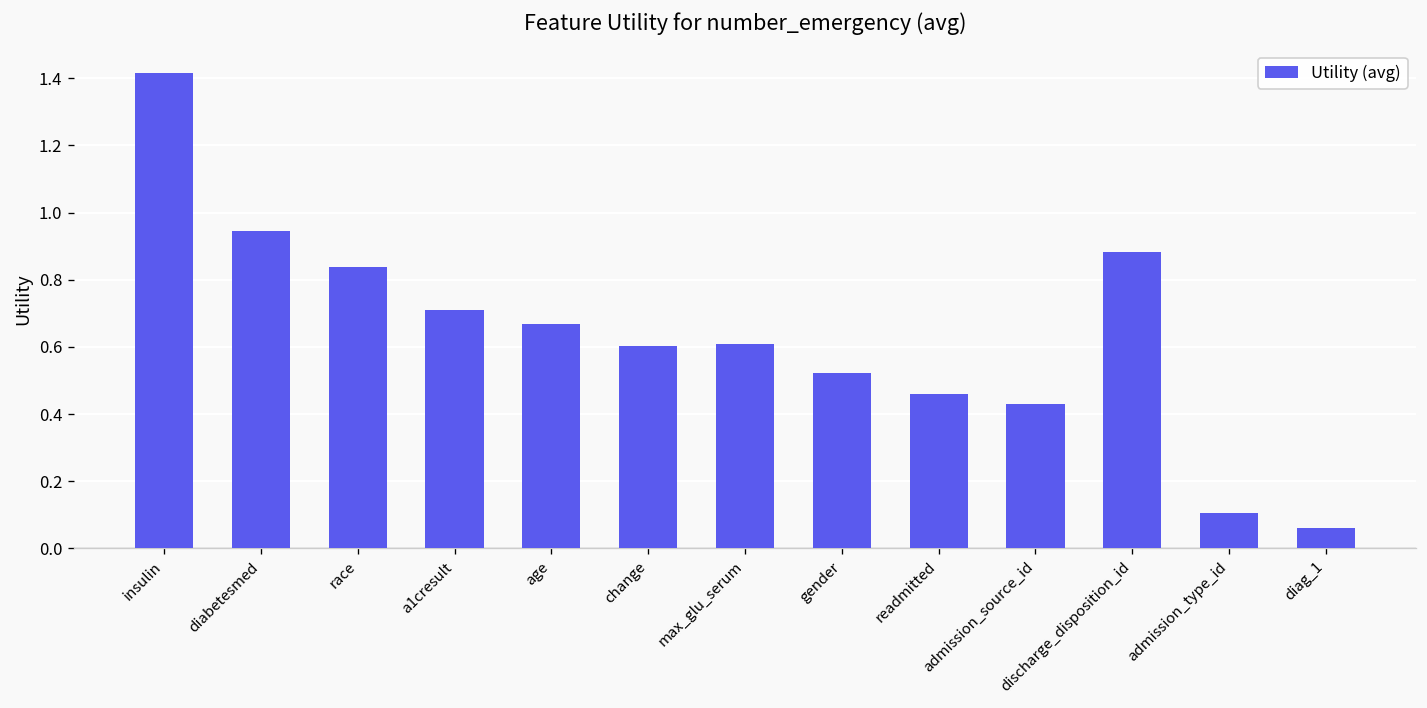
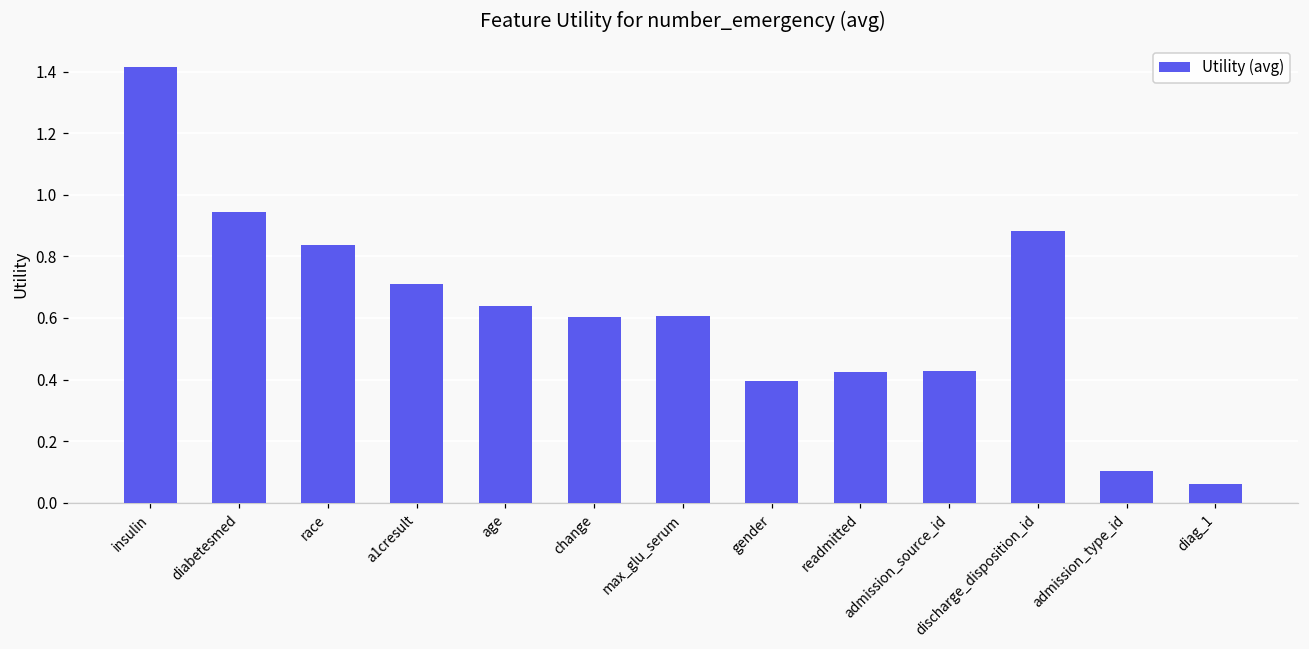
age: 0.67 -> 0.64
gender: 0.52 -> 0.40
readmitted: 0.46 -> 0.43
